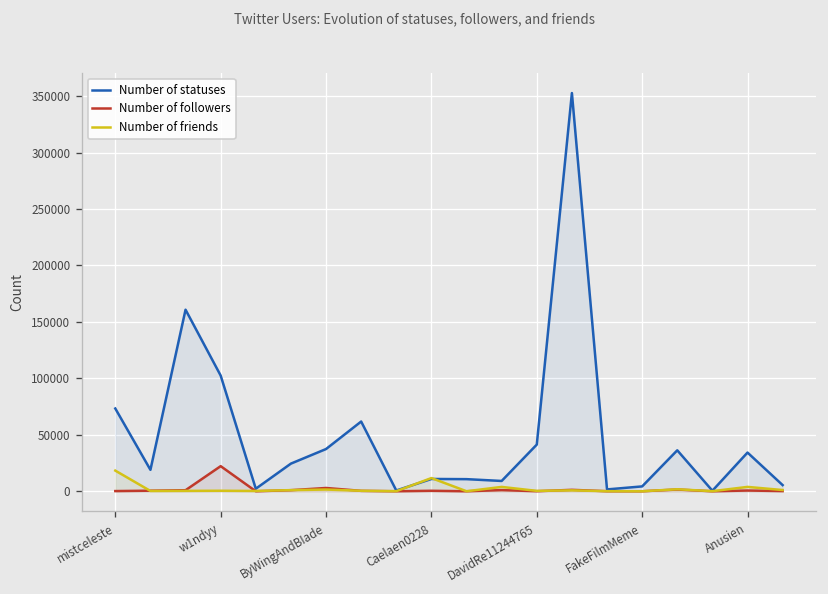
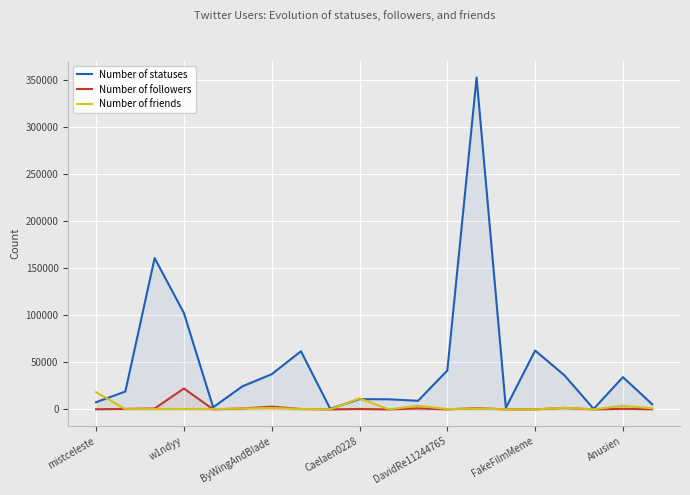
Number of statuses, mistceleste: 70000 -> 10000
Number of statuses, FakeFilmMeme: 0 -> 60000
